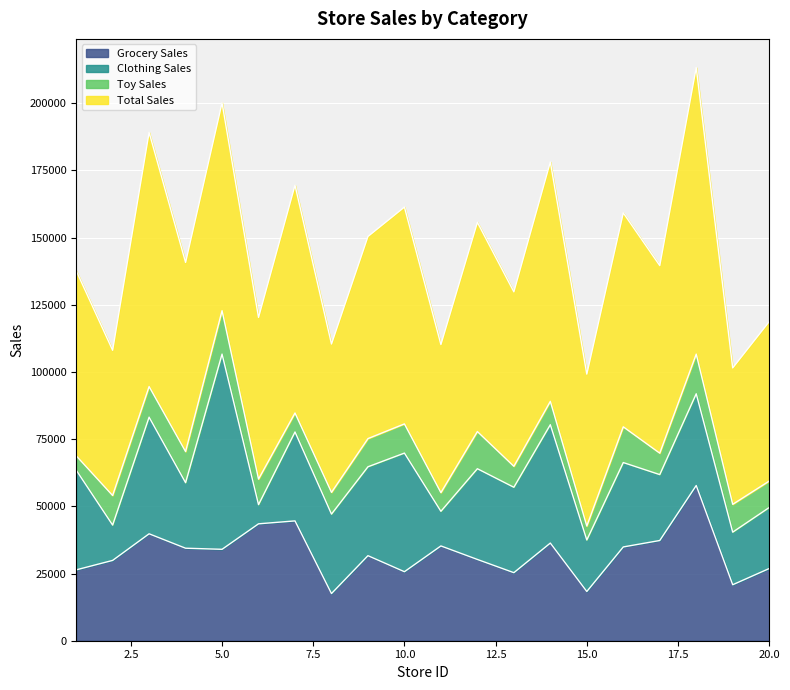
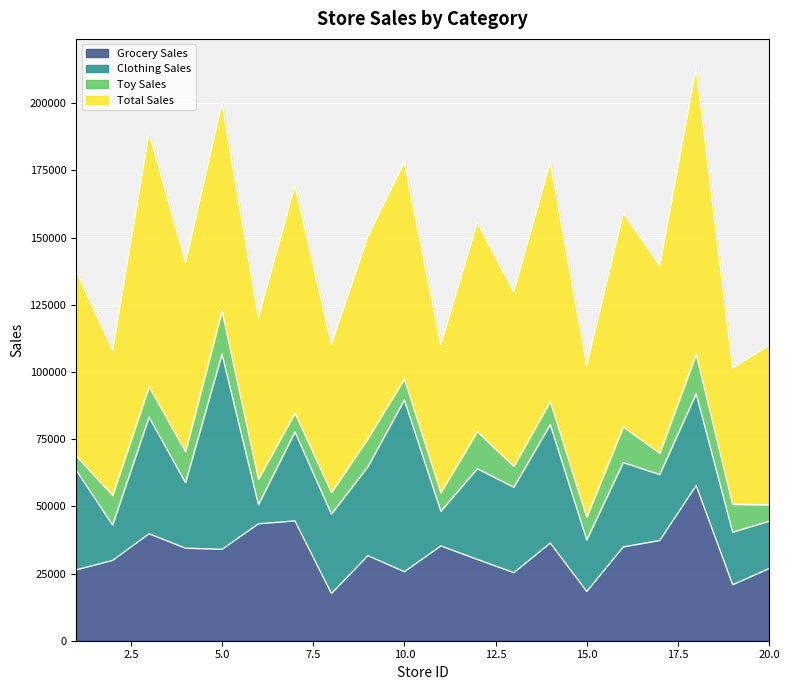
Clothing Sales, 10.0: 44000 -> 64000
Toy Sales, 10.0: 11000 -> 8000
Toy Sales, 15.0: 5000 -> 8000
Clothing Sales, 20.0: 23000 -> 18000
Toy Sales, 20.0: 10000 -> 6000
